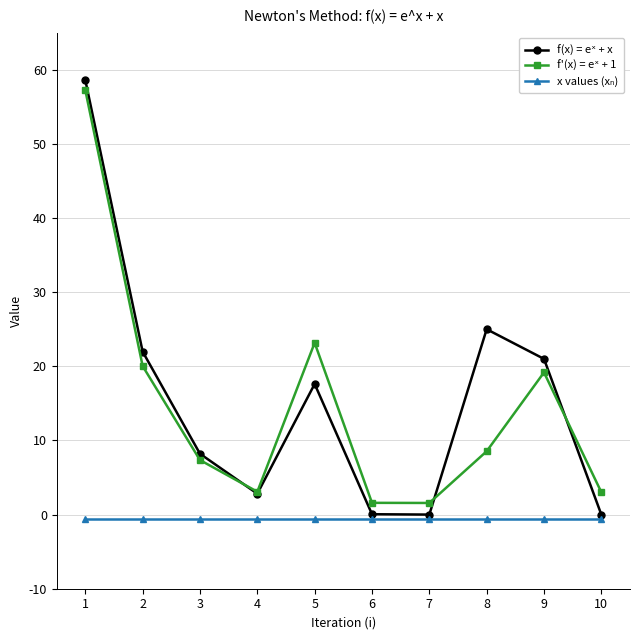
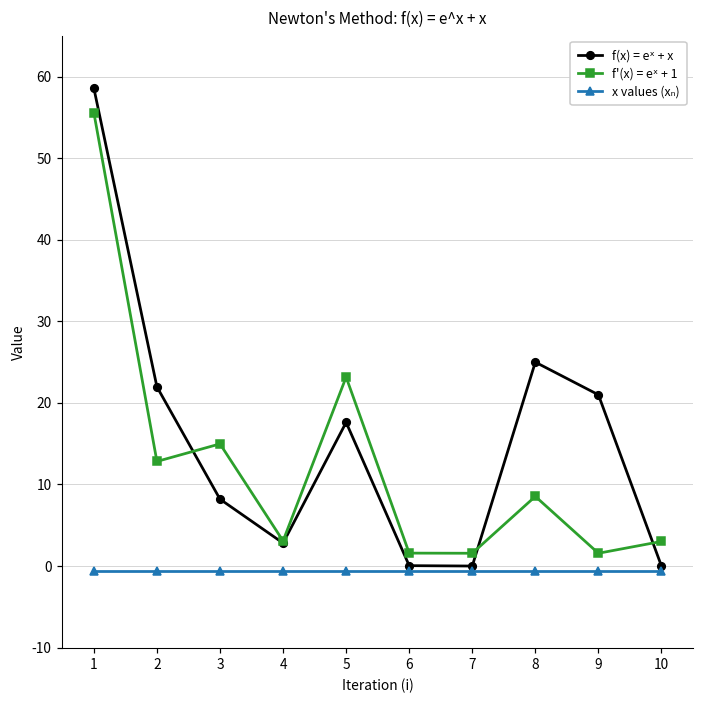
f'(x) = eˣ + 1, 1: 57 -> 56
f'(x) = eˣ + 1, 2: 20 -> 13
f'(x) = eˣ + 1, 3: 7 -> 15
f'(x) = eˣ + 1, 9: 19 -> 2
